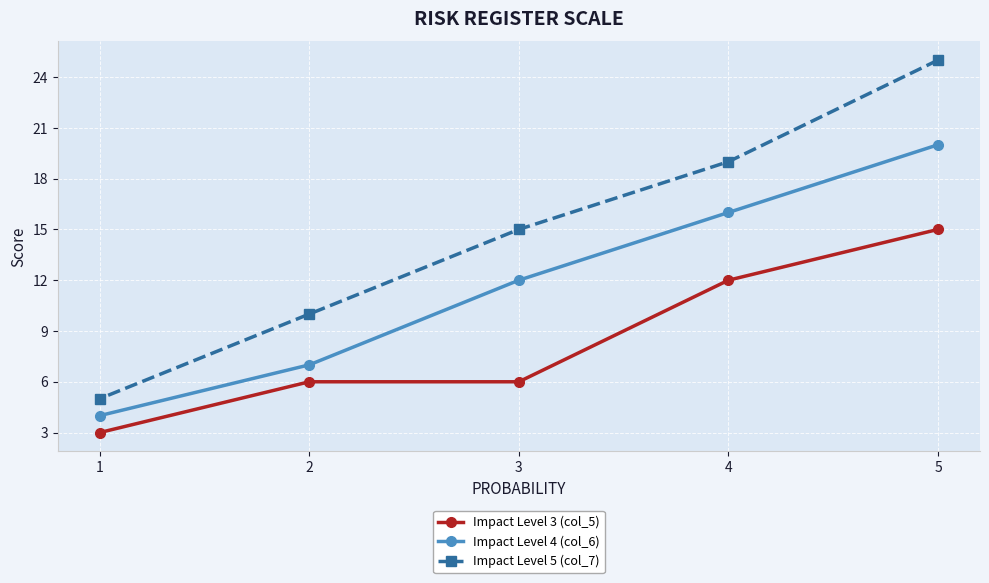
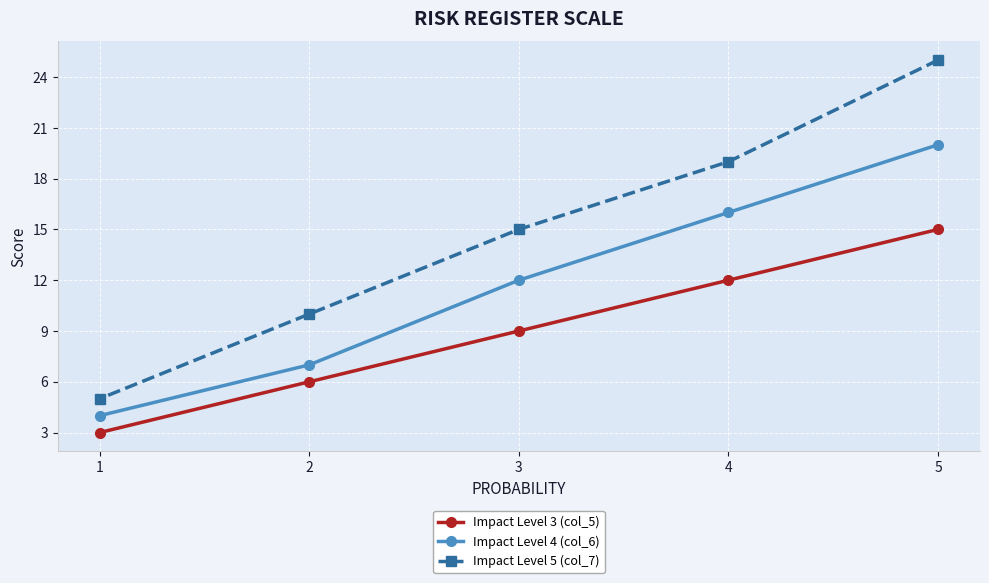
Impact Level 3 (col_5), 3: 6 -> 9
